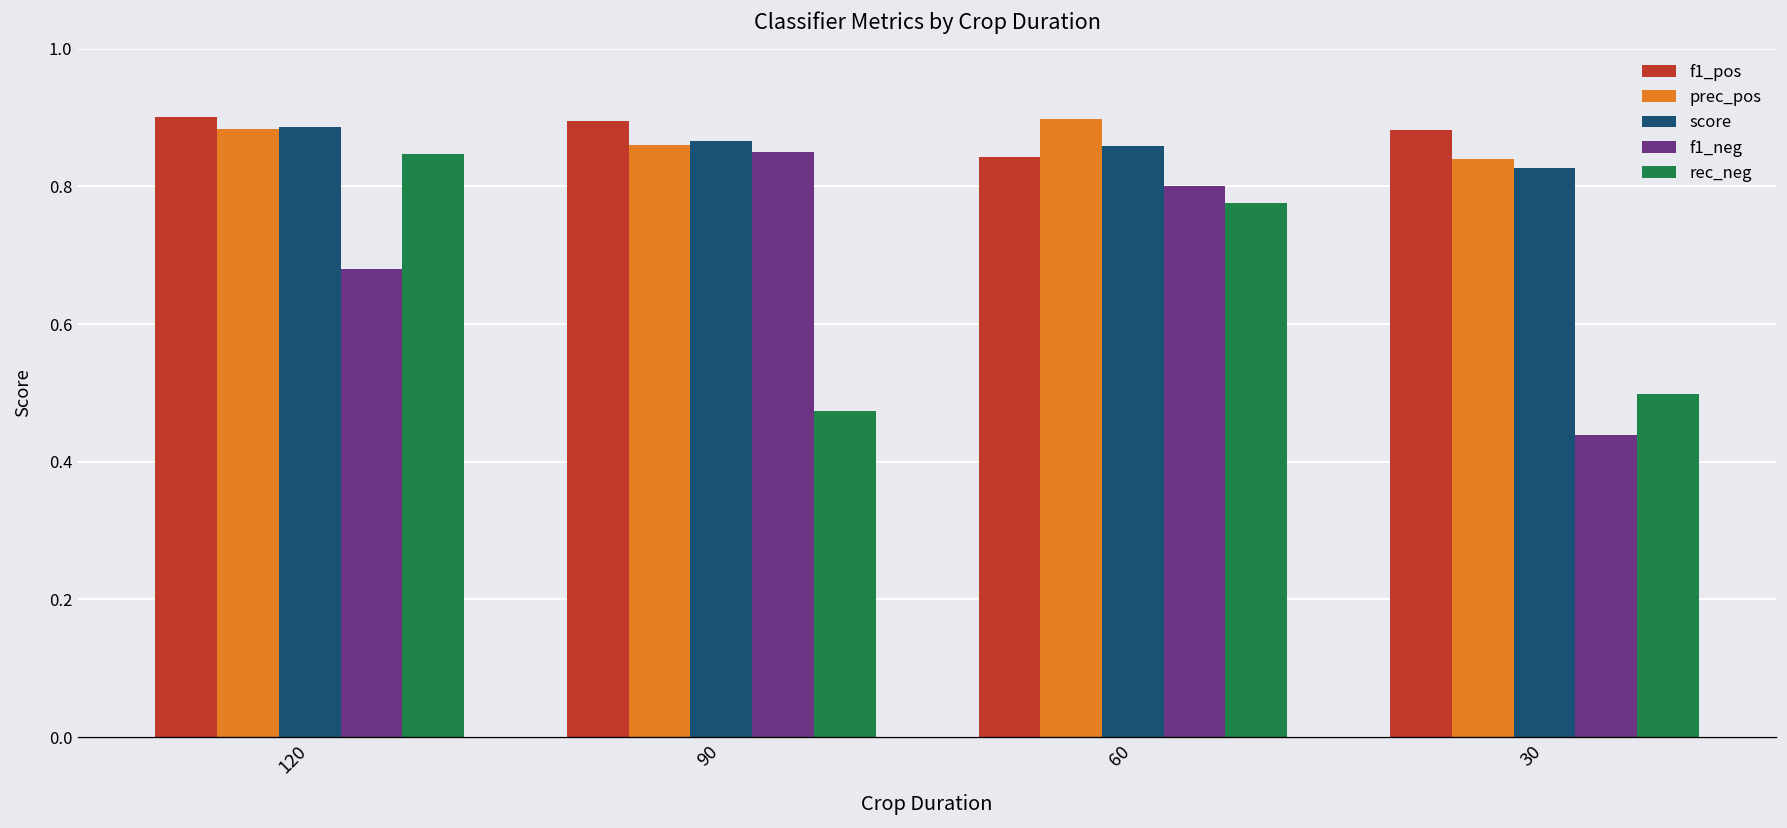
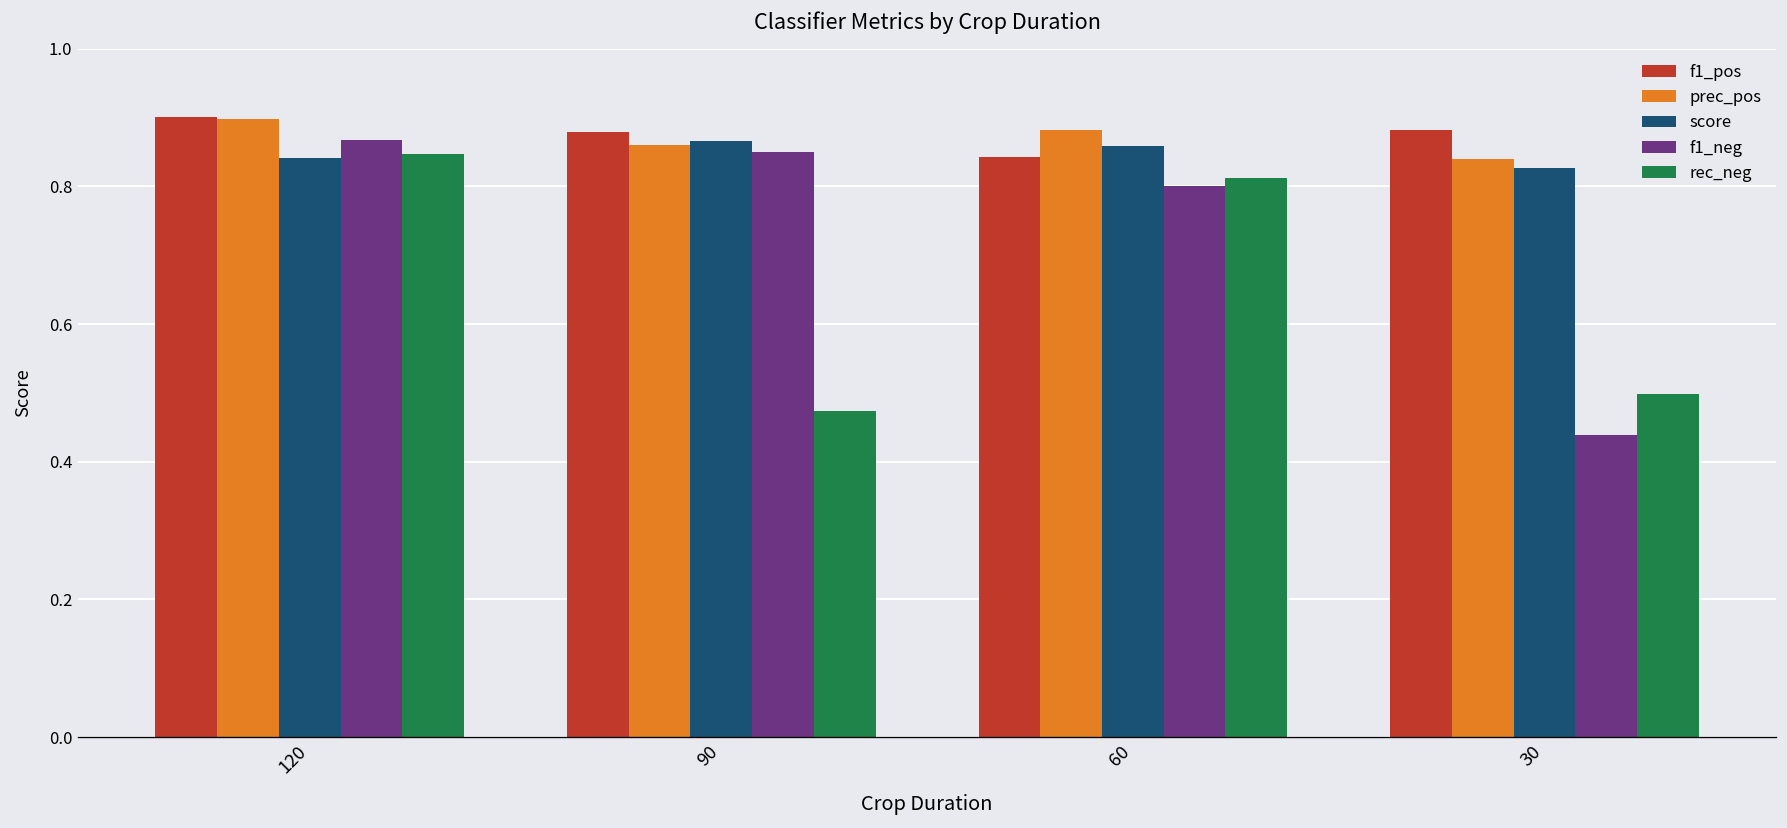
prec_pos, 120: 0.88 -> 0.90
score, 120: 0.89 -> 0.84
f1_neg, 120: 0.68 -> 0.87
f1_pos, 90: 0.90 -> 0.88
prec_pos, 60: 0.90 -> 0.88
rec_neg, 60: 0.78 -> 0.81
